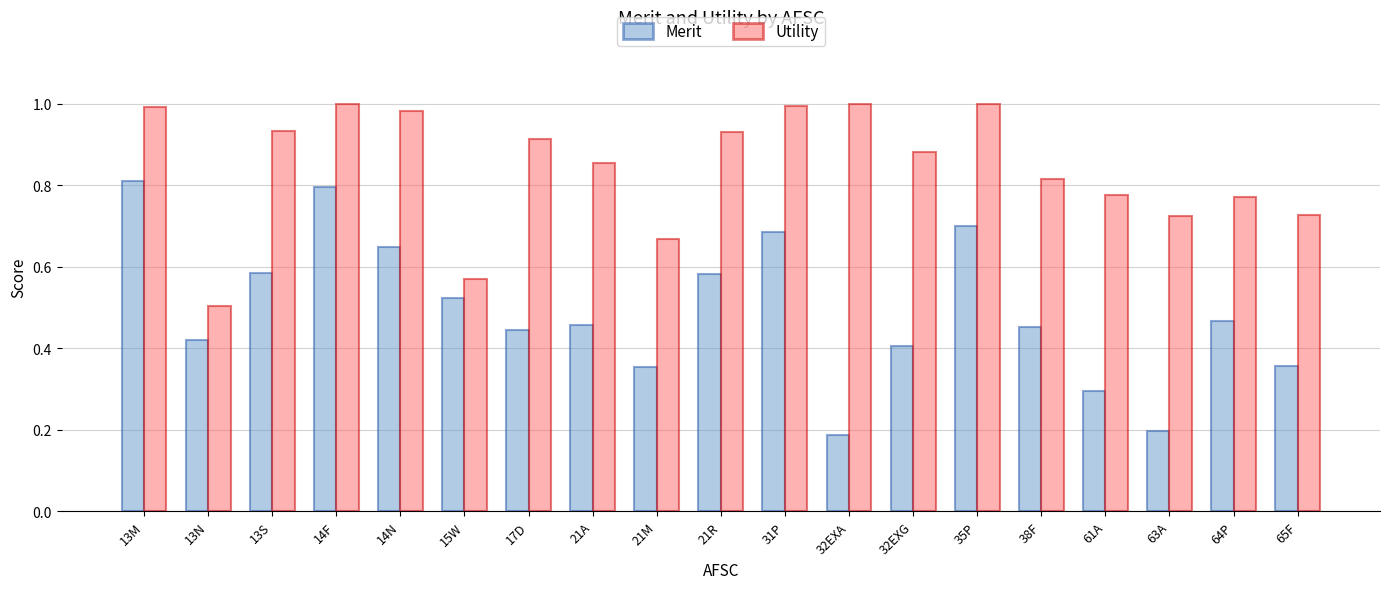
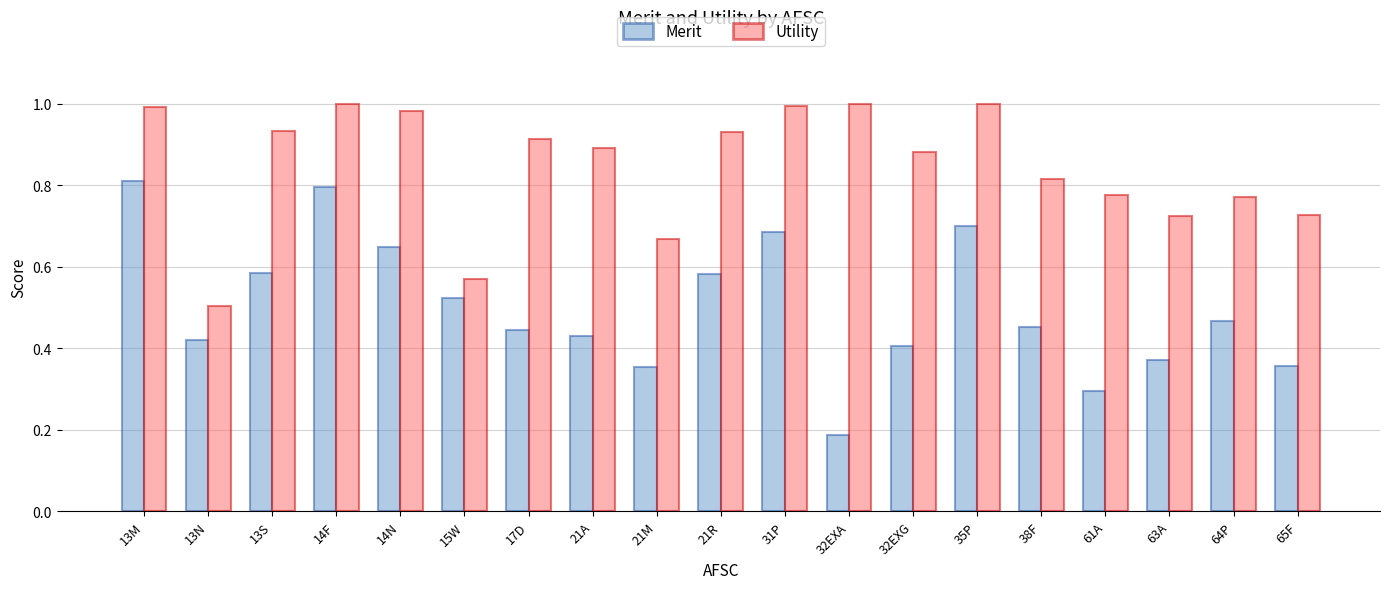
Merit, 21A: 0.46 -> 0.43
Utility, 21A: 0.85 -> 0.89
Merit, 63A: 0.20 -> 0.37
